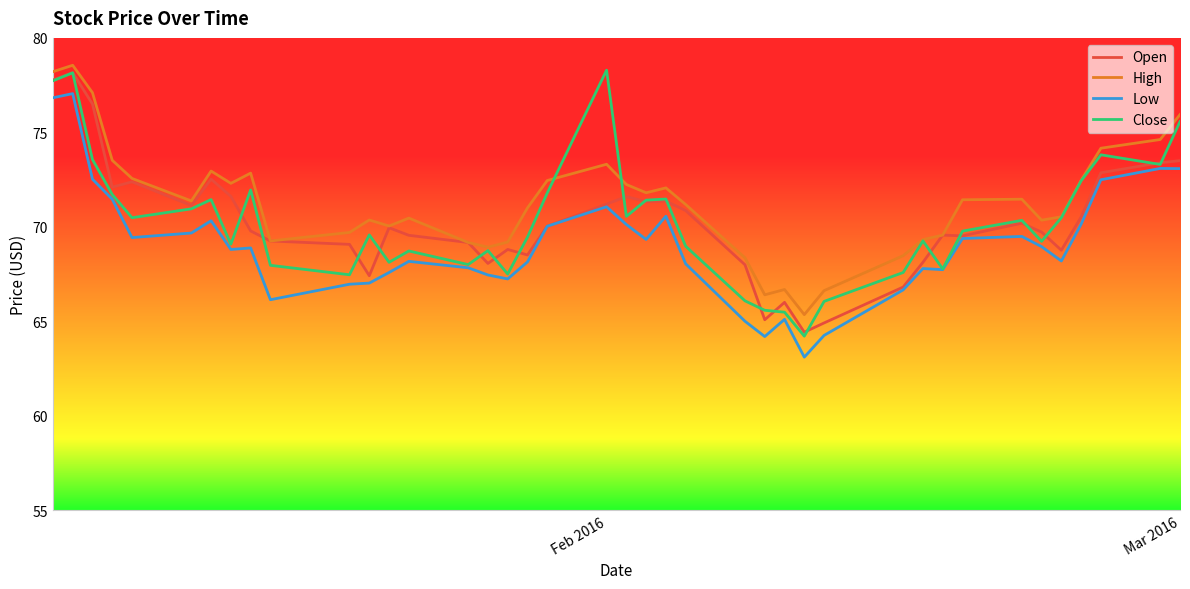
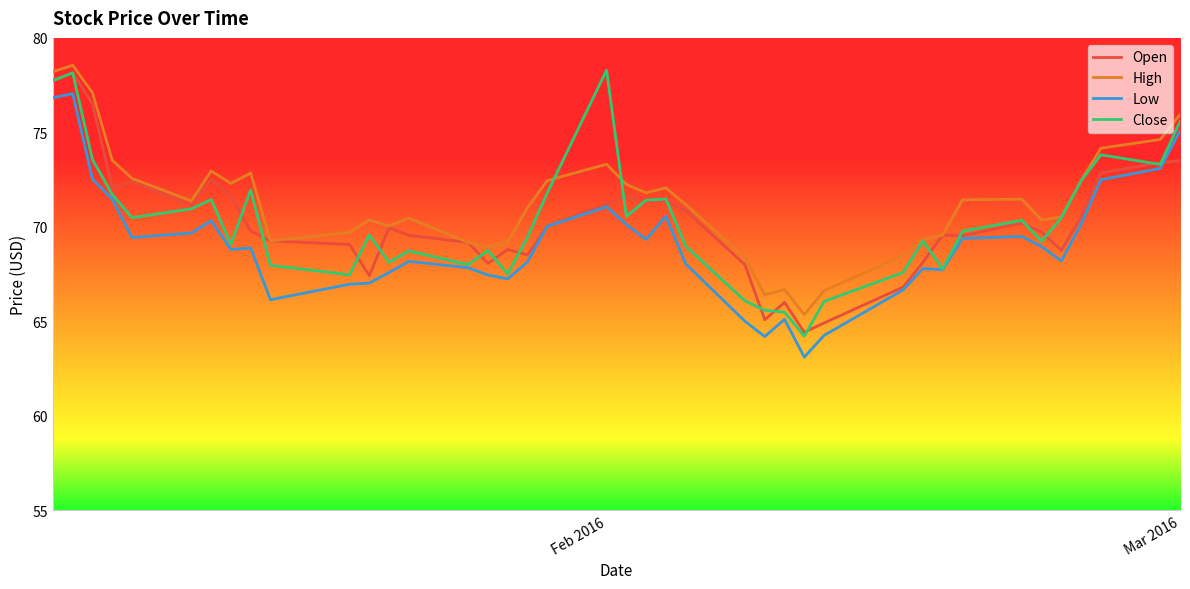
Low, Mar 2016: 73.1 -> 75.1
